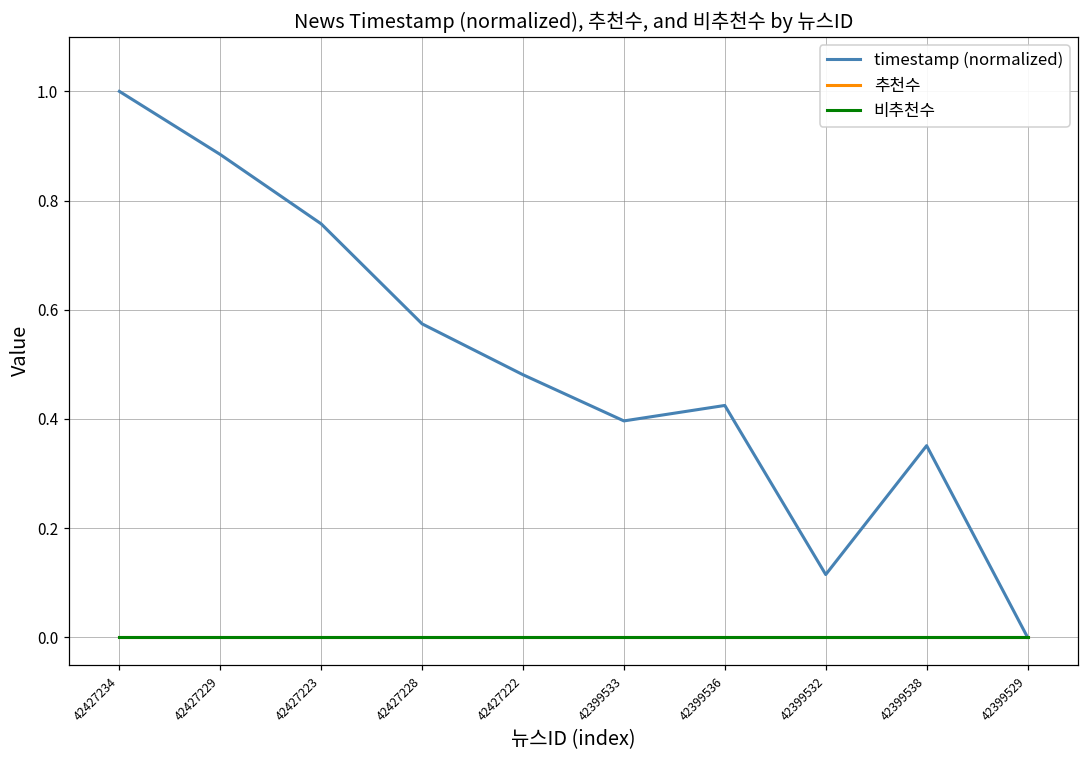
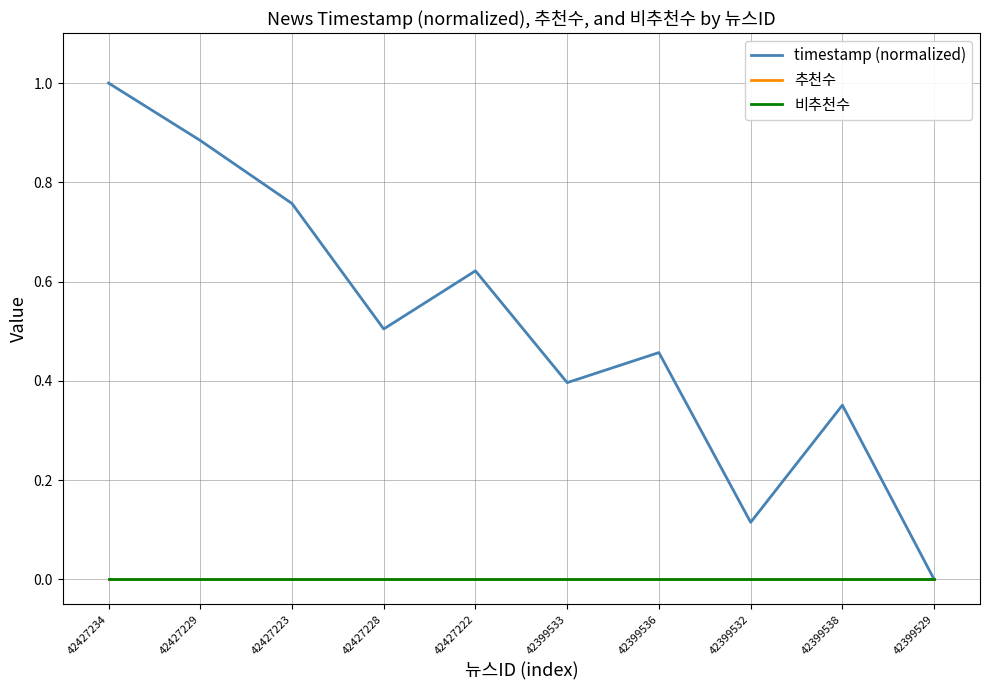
timestamp (normalized), 42427228: 0.57 -> 0.50
timestamp (normalized), 42427222: 0.48 -> 0.62
timestamp (normalized), 42399536: 0.42 -> 0.46
